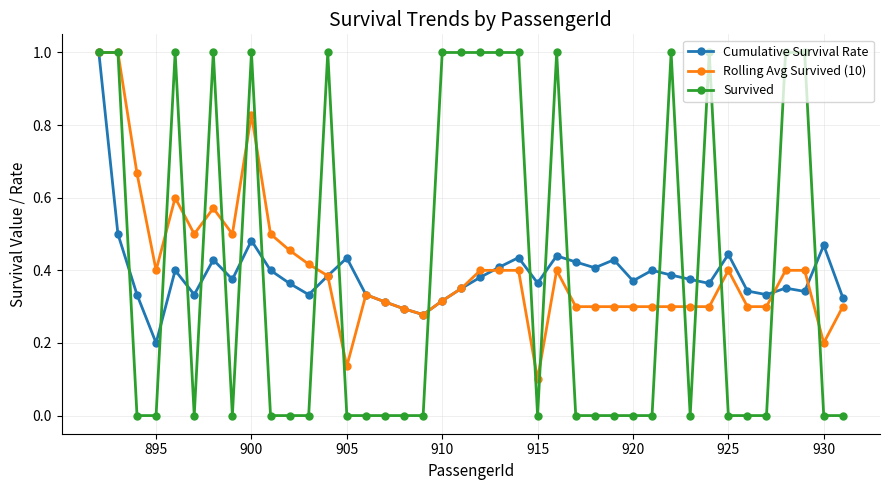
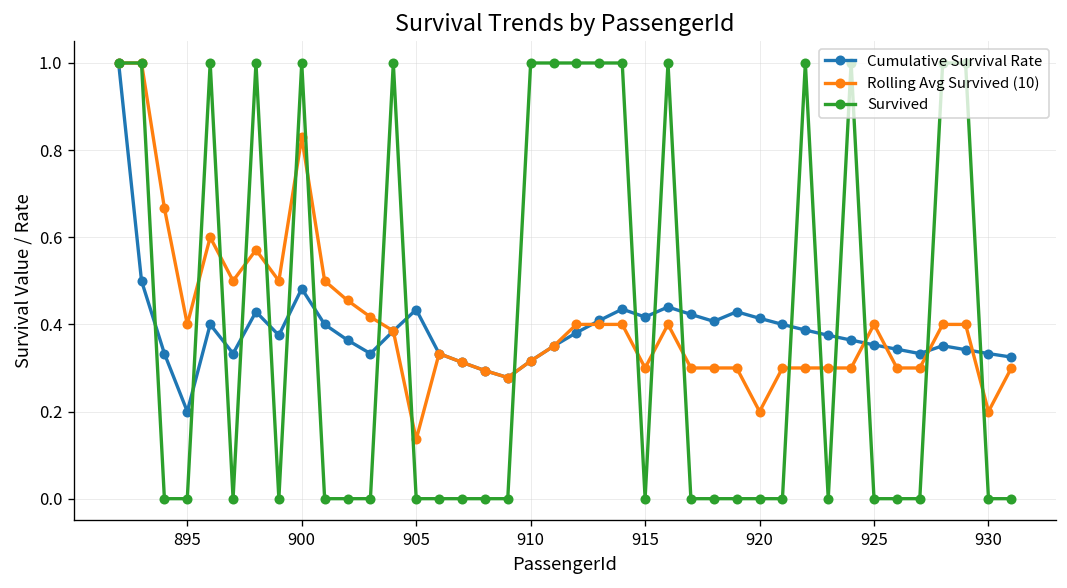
Cumulative Survival Rate, 915: 0.37 -> 0.42
Rolling Avg Survived (10), 915: 0.1 -> 0.3
Cumulative Survival Rate, 920: 0.37 -> 0.41
Rolling Avg Survived (10), 920: 0.3 -> 0.2
Cumulative Survival Rate, 925: 0.44 -> 0.35
Cumulative Survival Rate, 930: 0.47 -> 0.33
